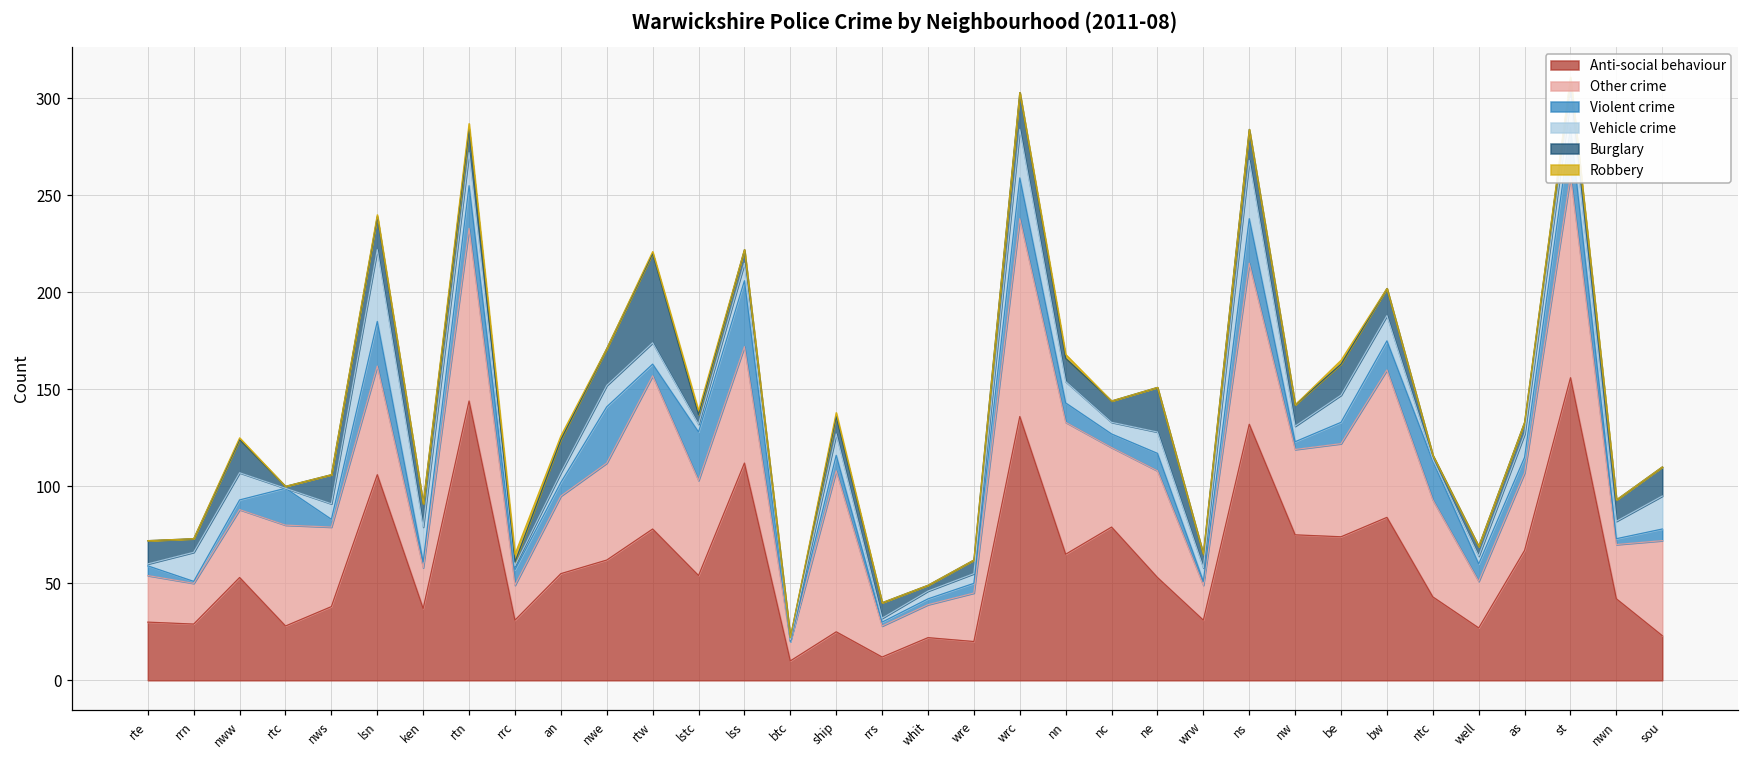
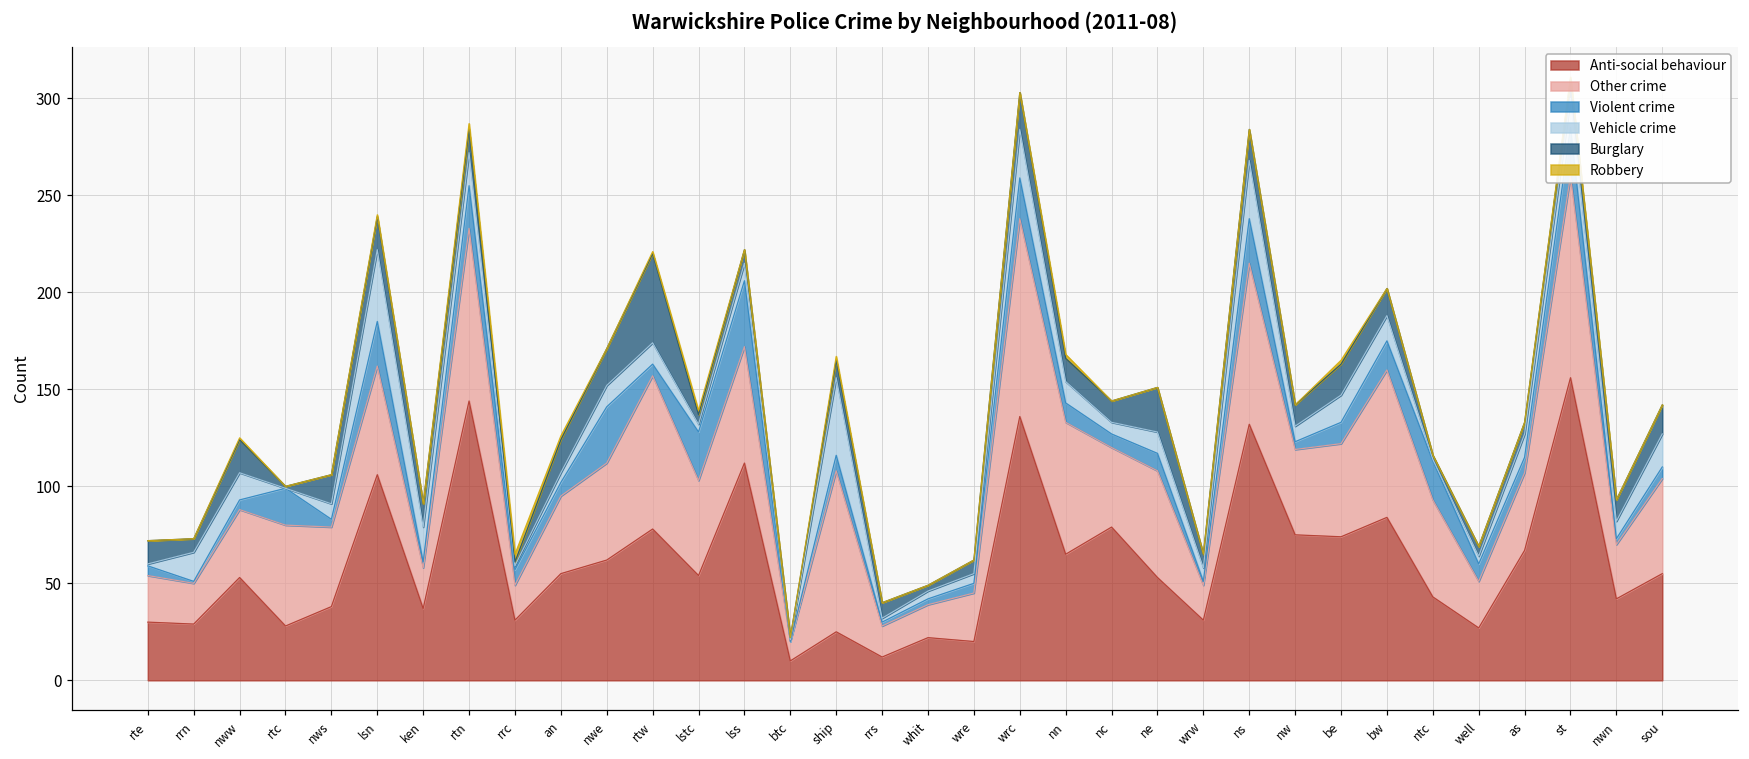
Vehicle crime, ship: 11 -> 40
Anti-social behaviour, sou: 23 -> 55
